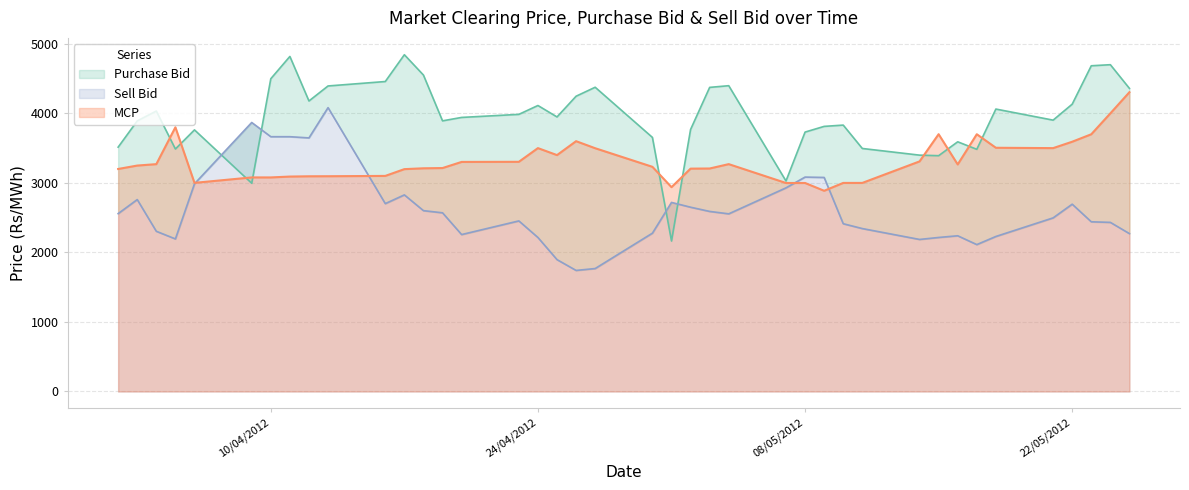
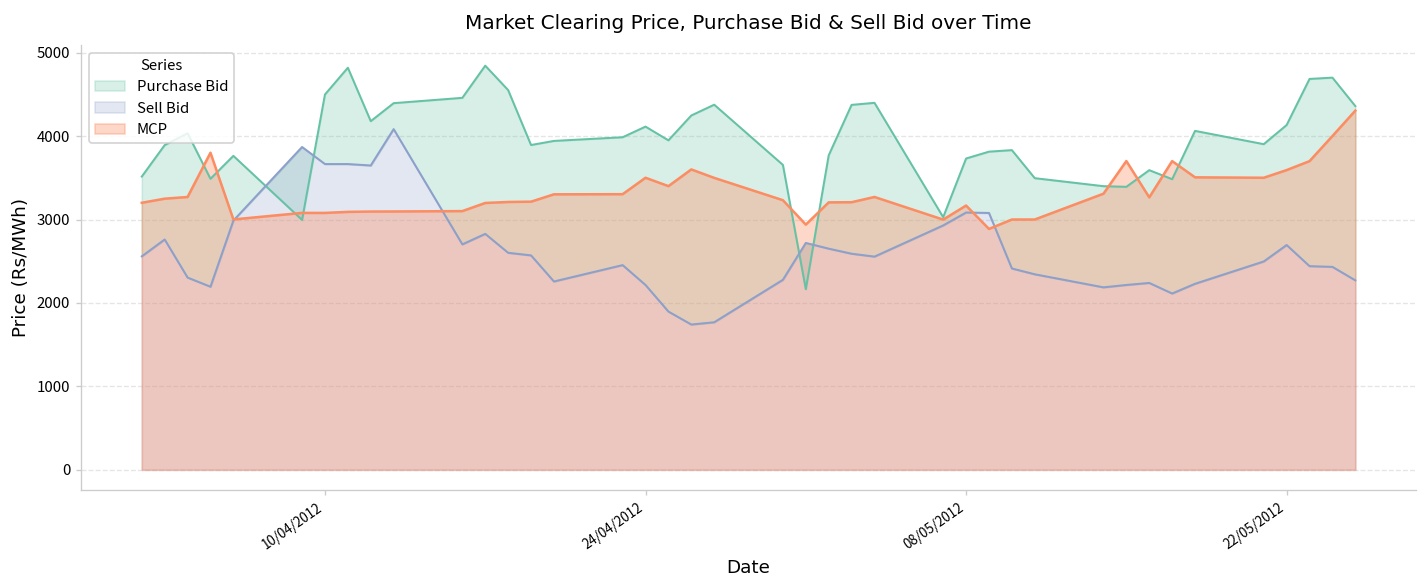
MCP, 08/05/2012: 3000 -> 3200
